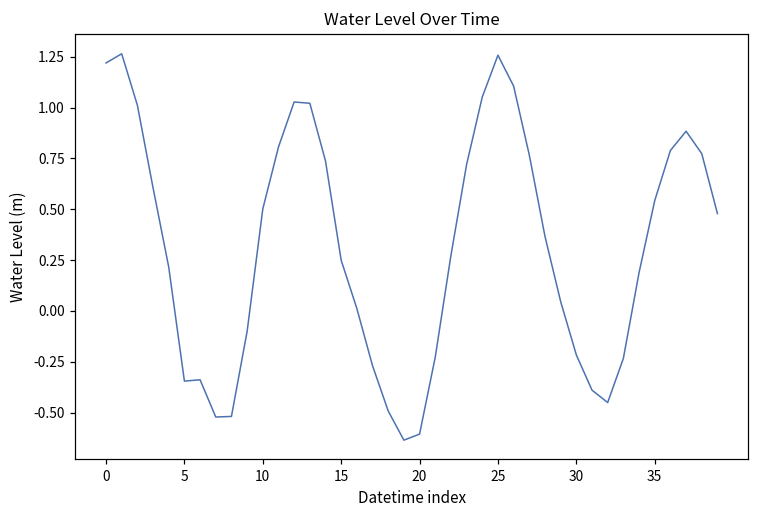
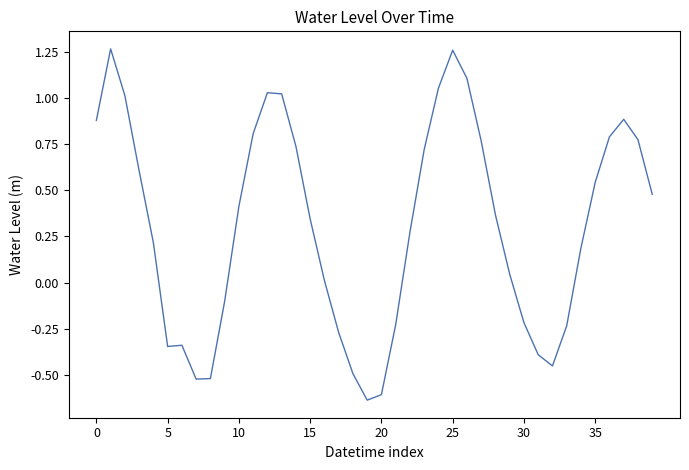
0: 1.22 -> 0.88
10: 0.50 -> 0.41
15: 0.25 -> 0.35
